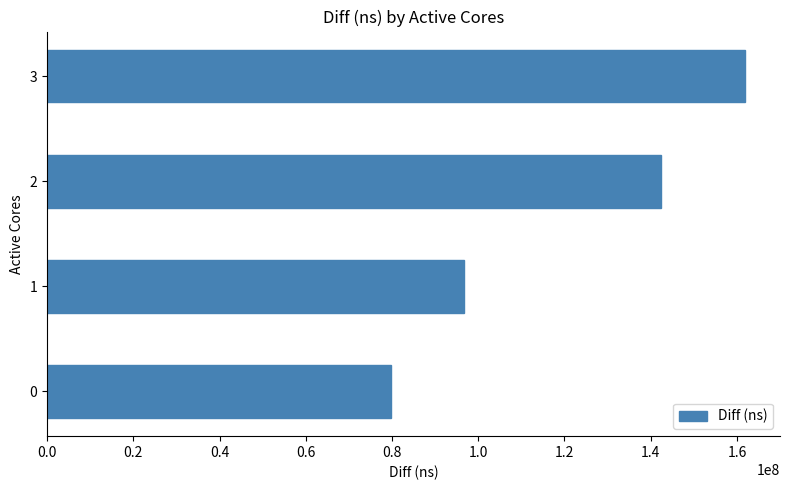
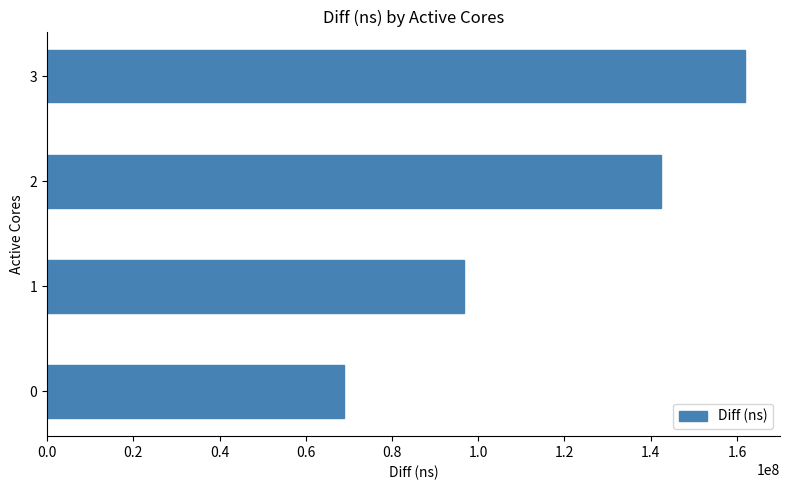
0: 80000000 -> 69000000
